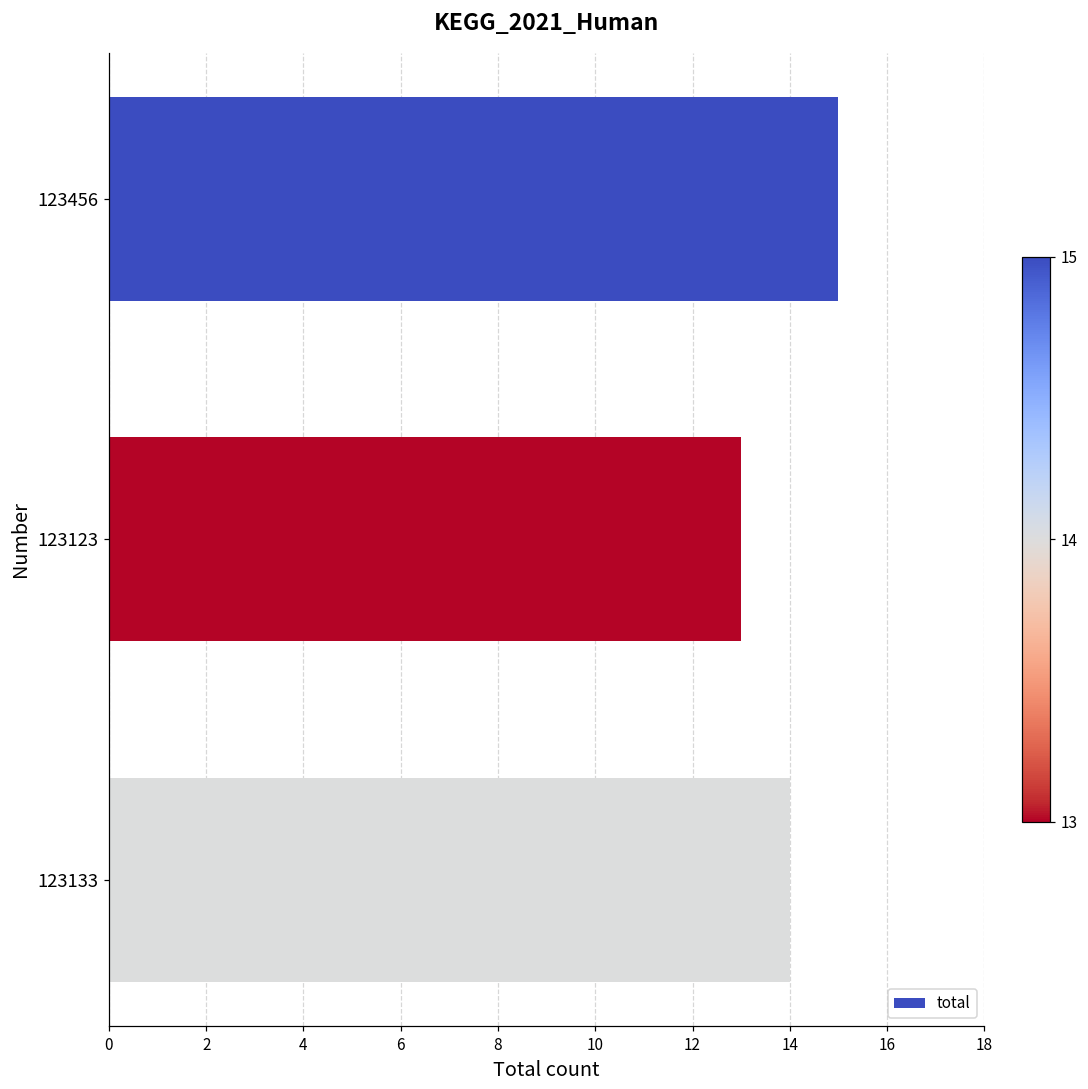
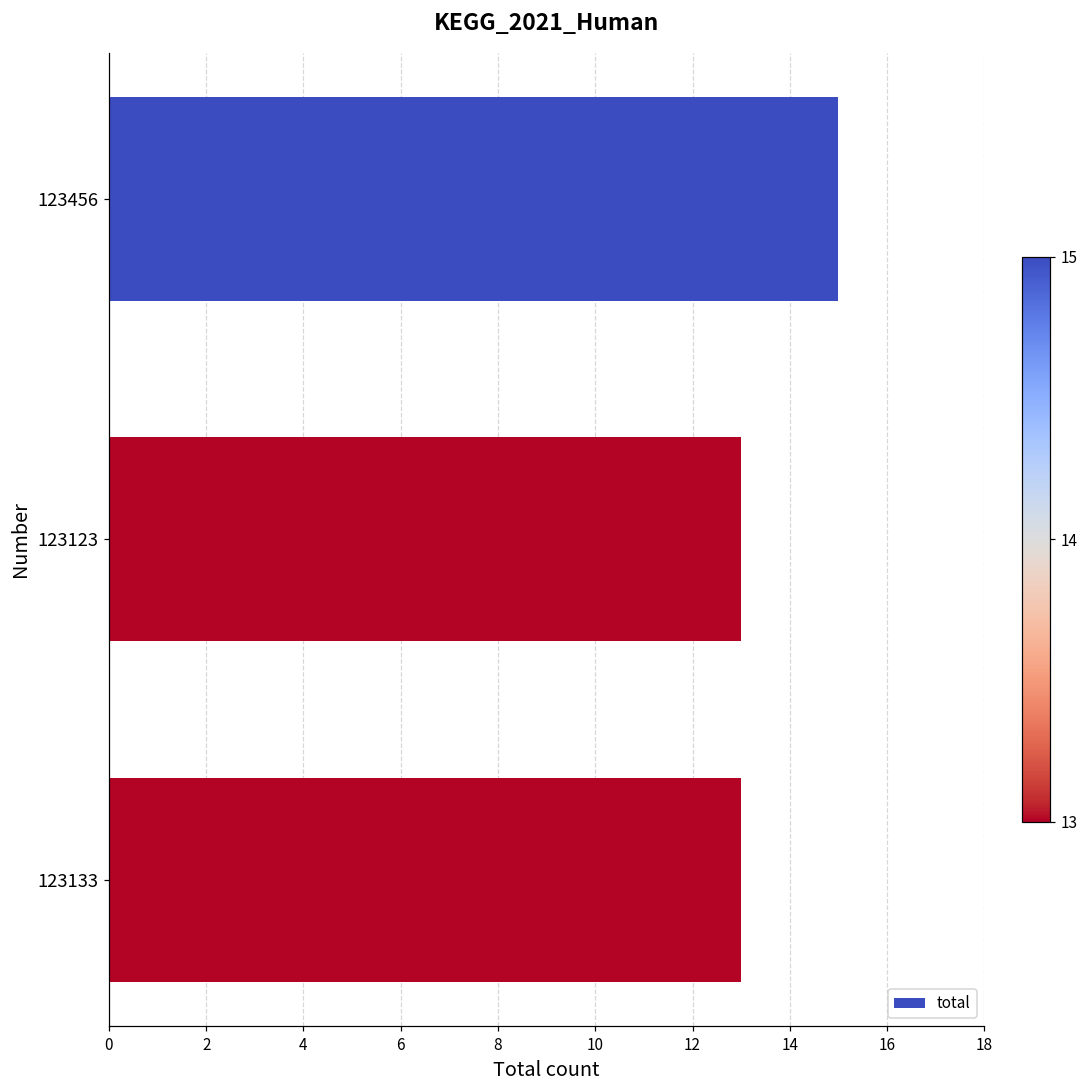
123133: 14 -> 13
